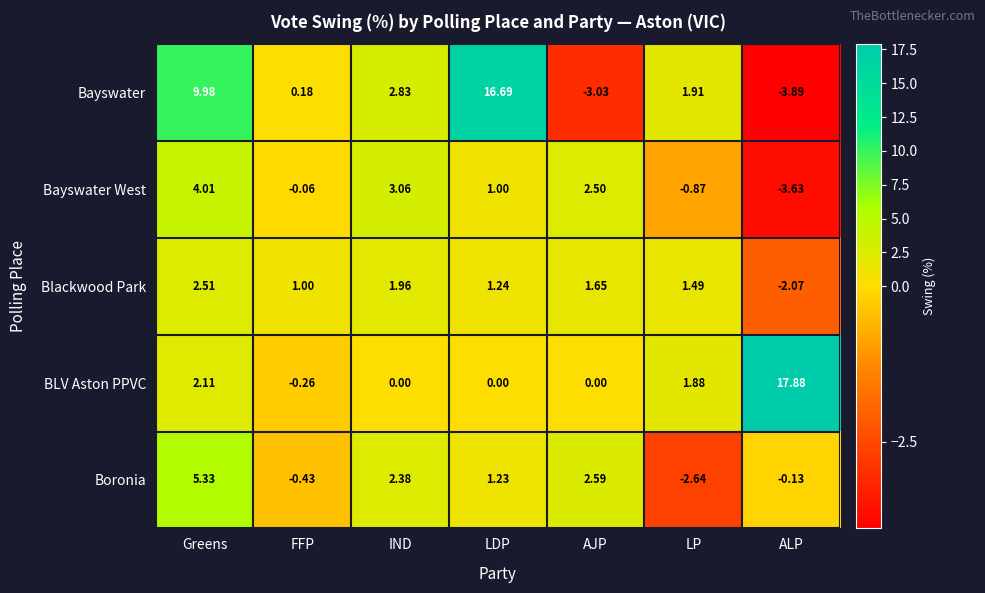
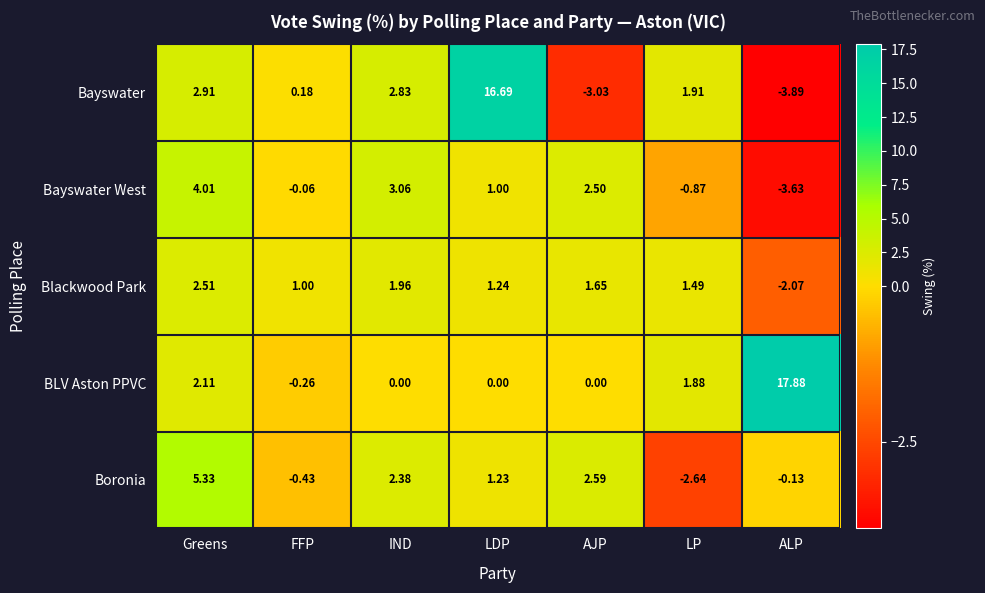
Bayswater, Greens: 9.98 -> 2.91
